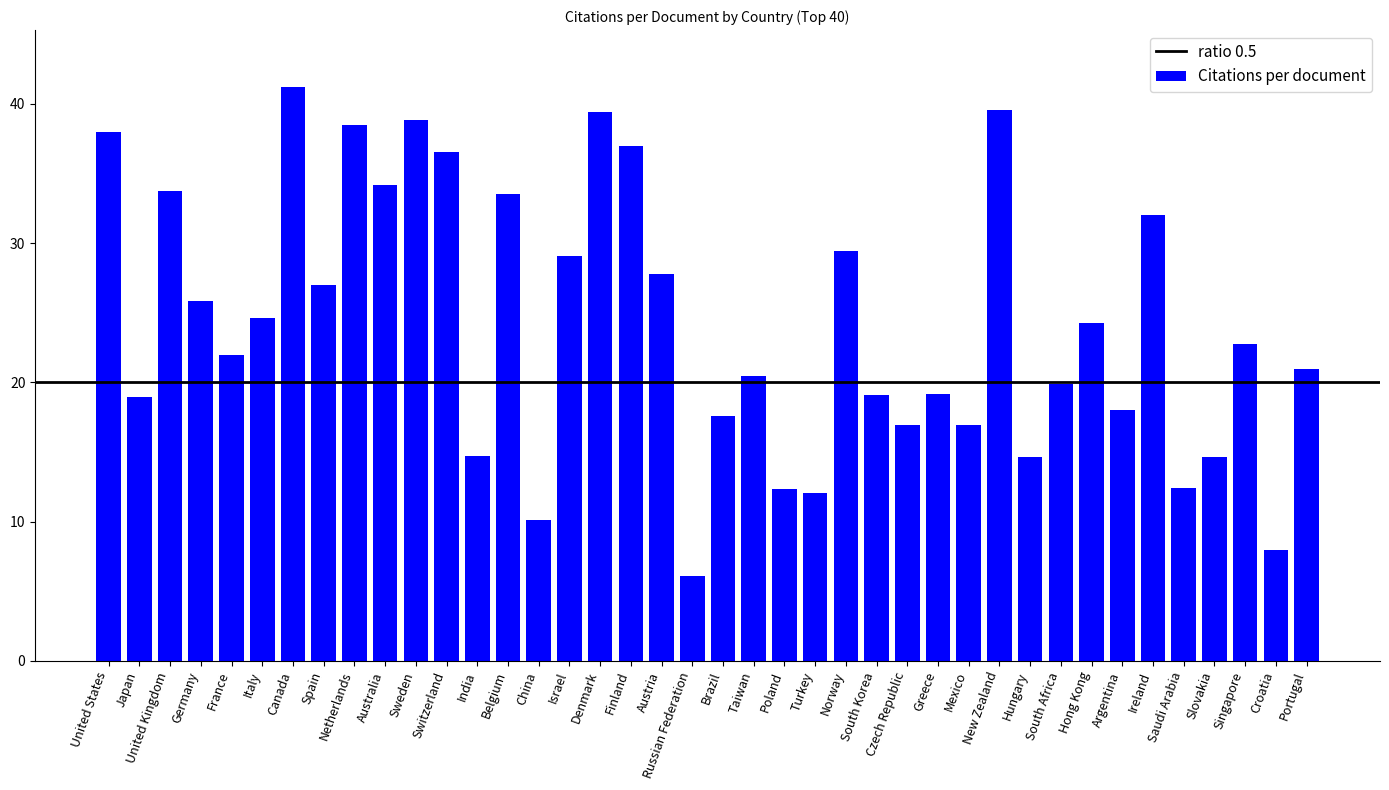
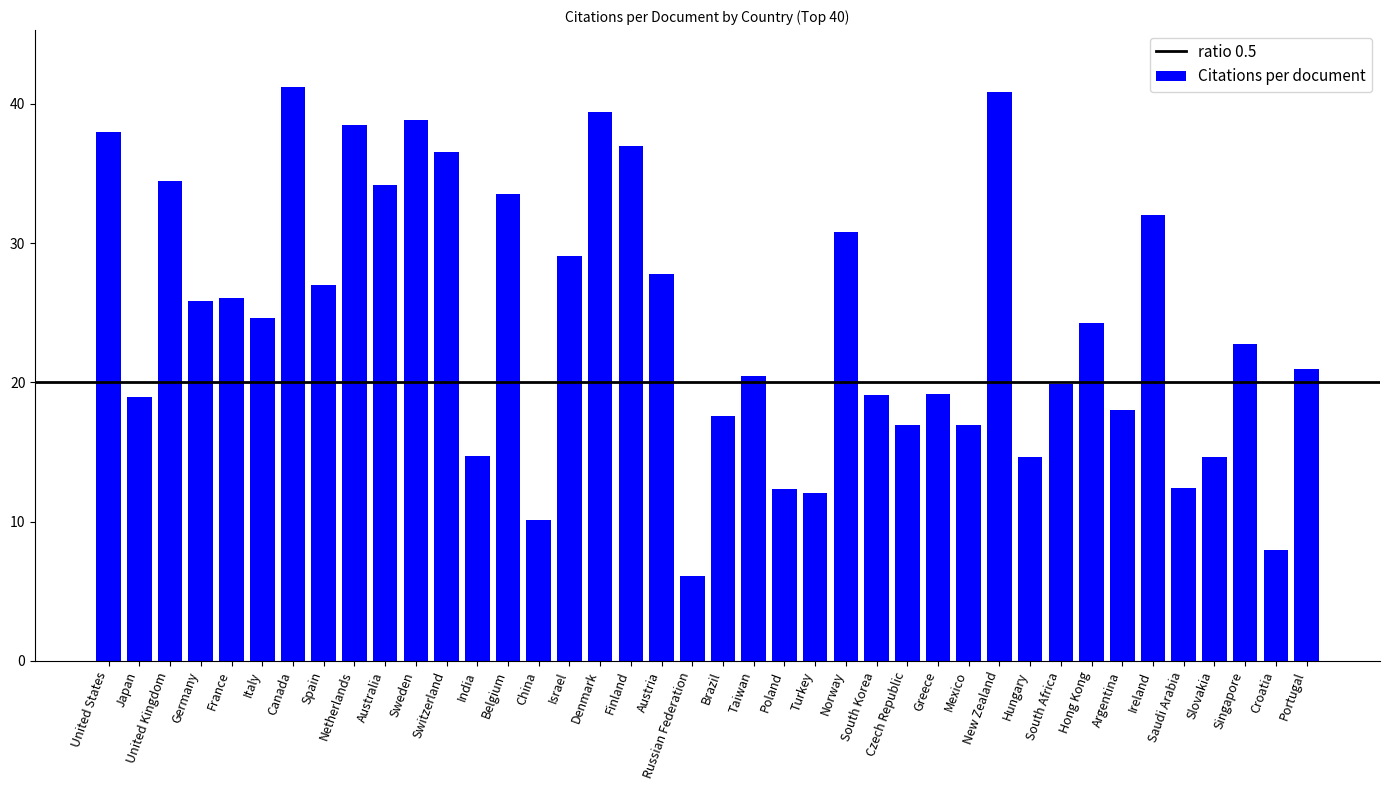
United Kingdom: 33.8 -> 34.4
France: 22.0 -> 26.1
Norway: 29.4 -> 30.8
New Zealand: 39.5 -> 40.9
